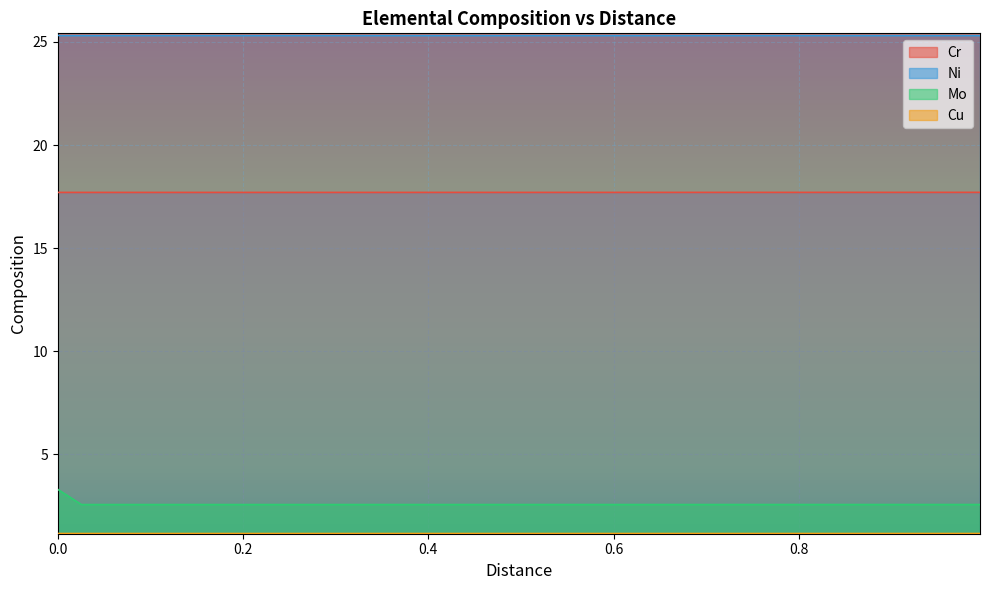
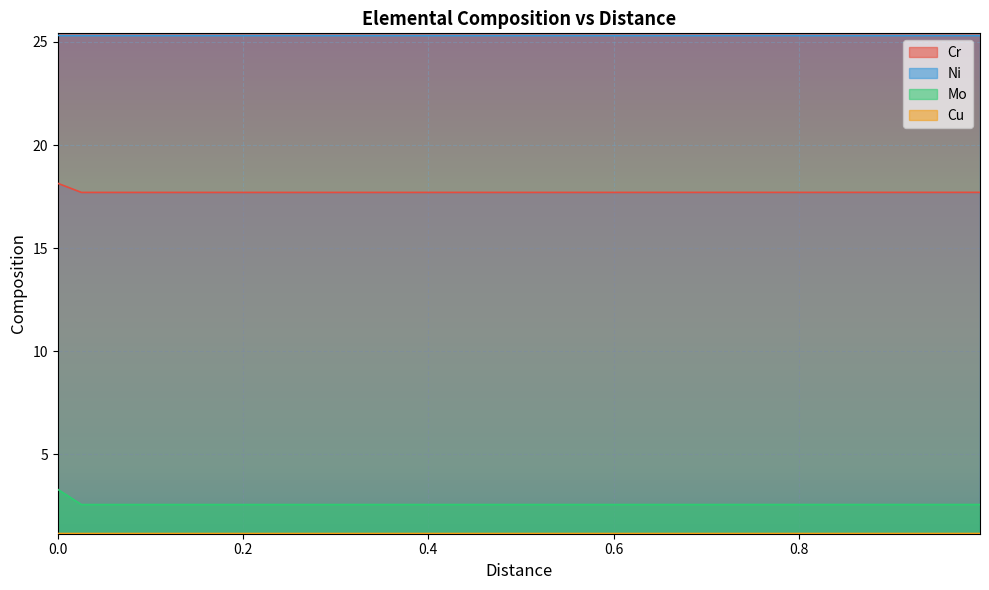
Cr, 0.0: 17.7 -> 18.1
